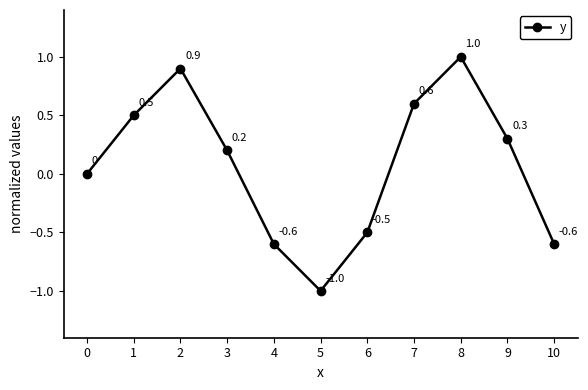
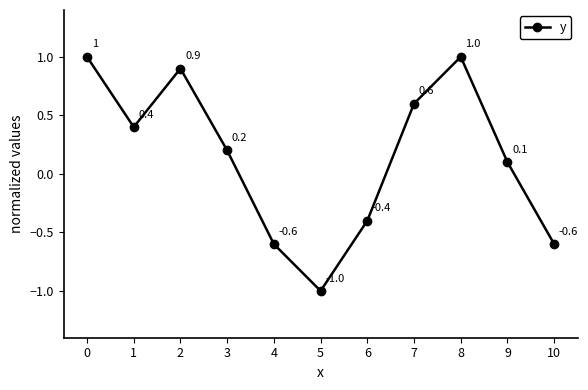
0: 0 -> 1
1: 0.5 -> 0.4
6: -0.5 -> -0.4
9: 0.3 -> 0.1
